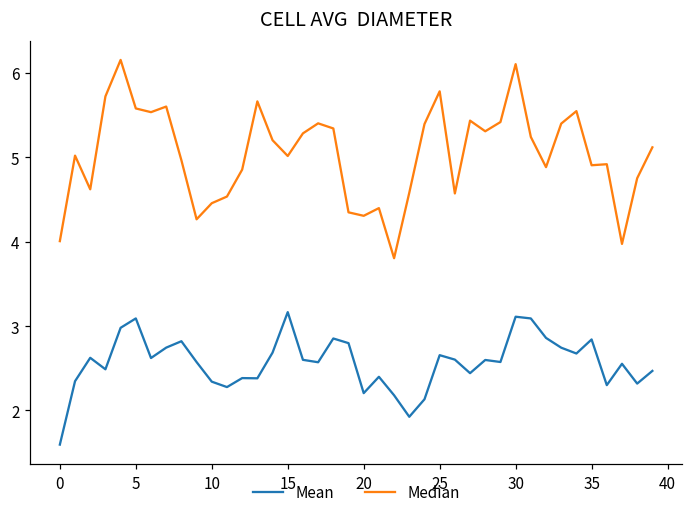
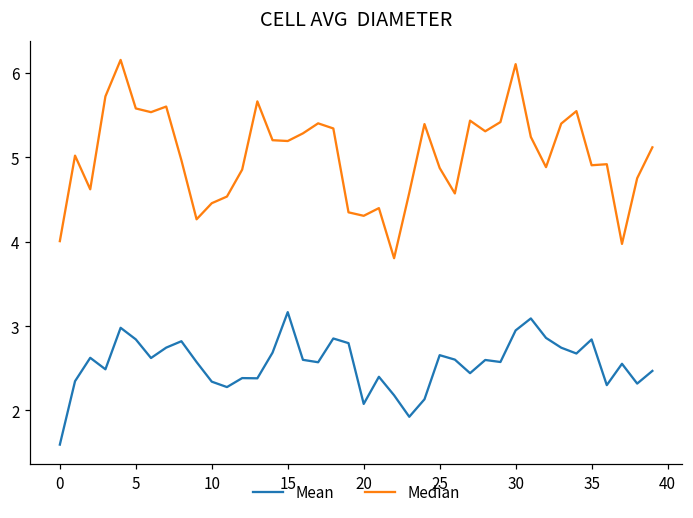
Mean, 5: 3.1 -> 2.8
Median, 15: 5.0 -> 5.2
Mean, 20: 2.2 -> 2.1
Median, 25: 5.8 -> 4.9
Mean, 30: 3.1 -> 2.9
